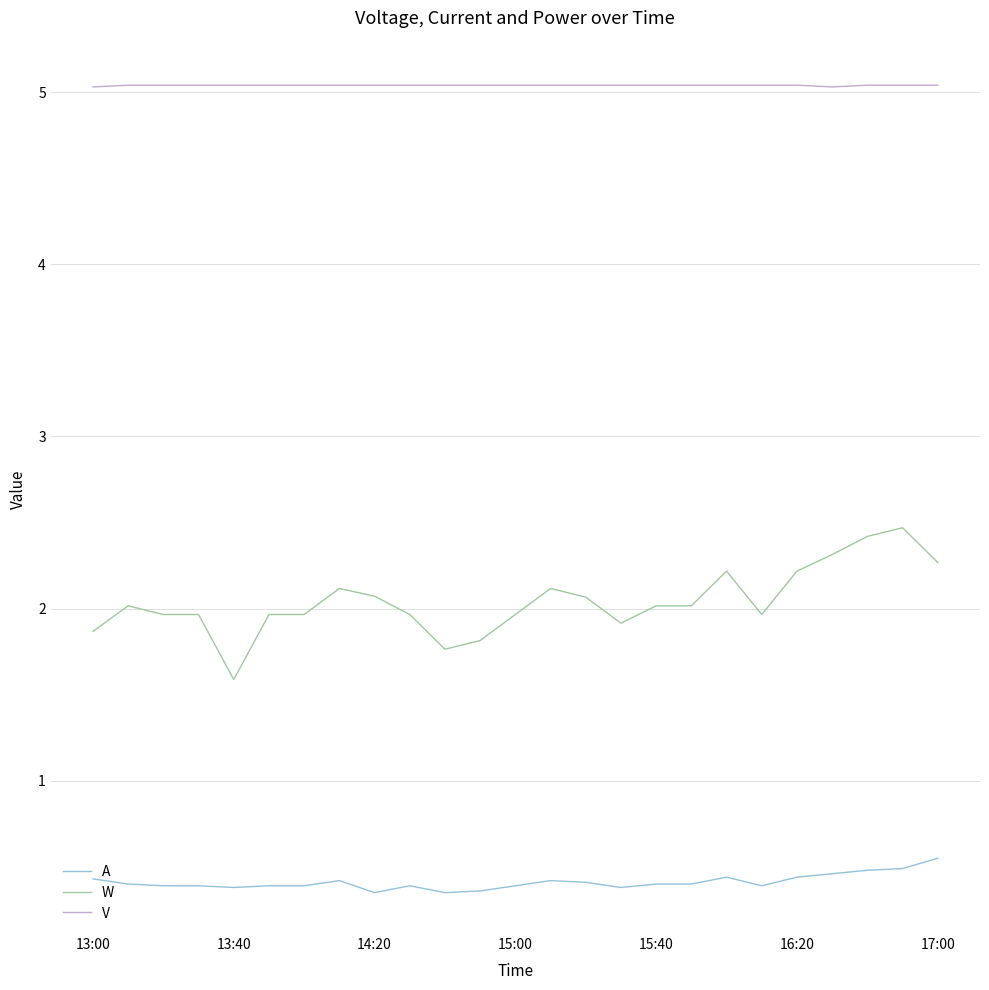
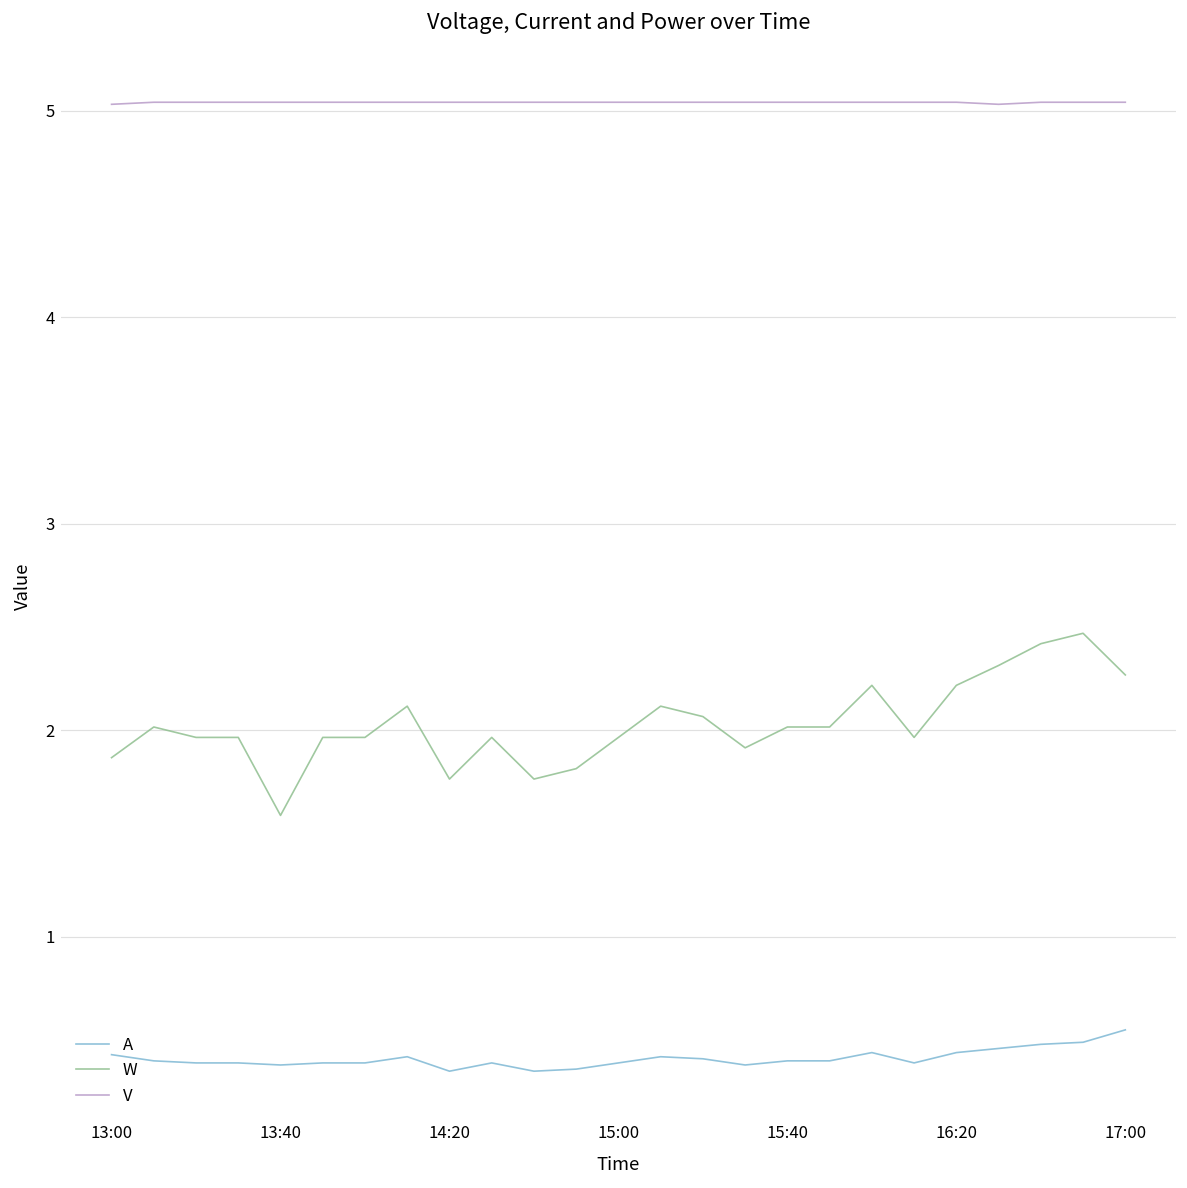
W, 14:20: 2.07 -> 1.76
